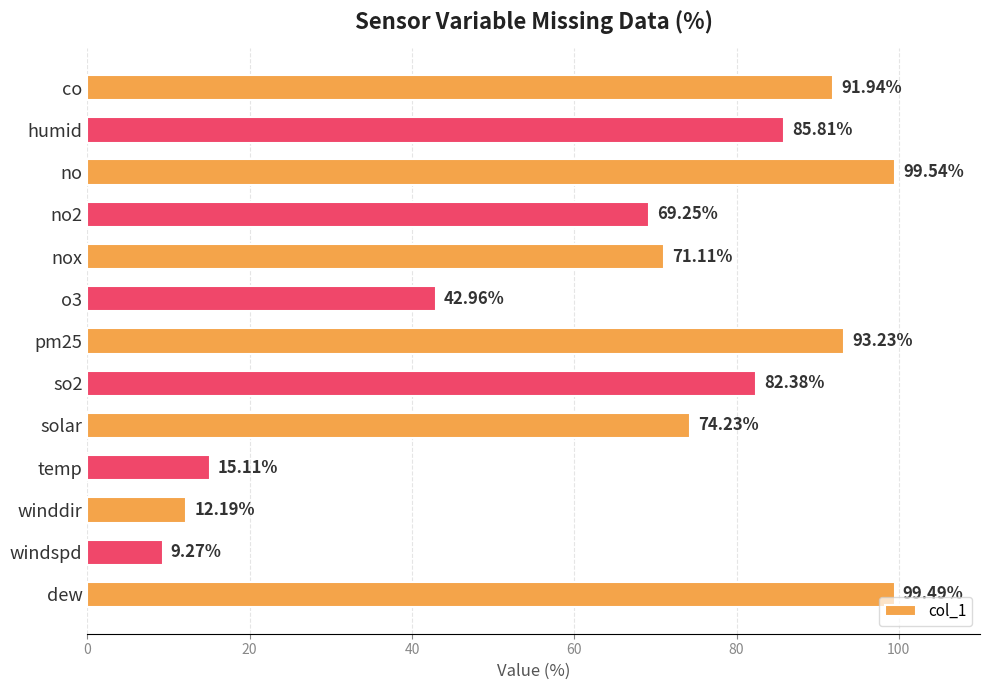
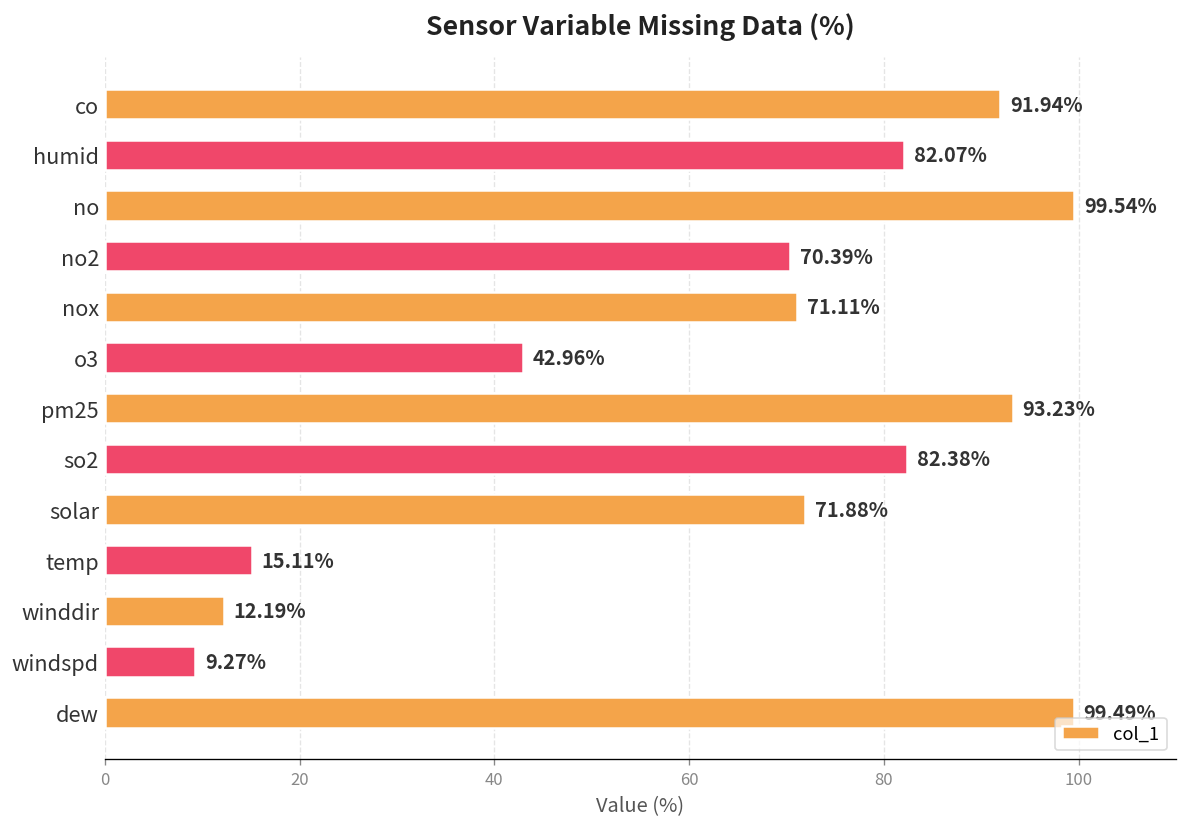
humid: 85.81% -> 82.07%
no2: 69.25% -> 70.39%
solar: 74.23% -> 71.88%
